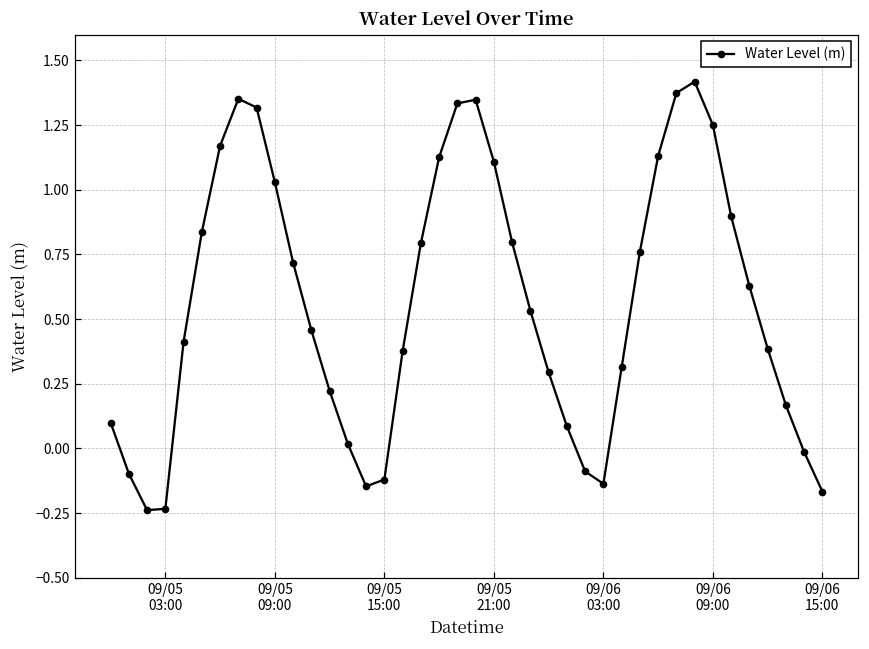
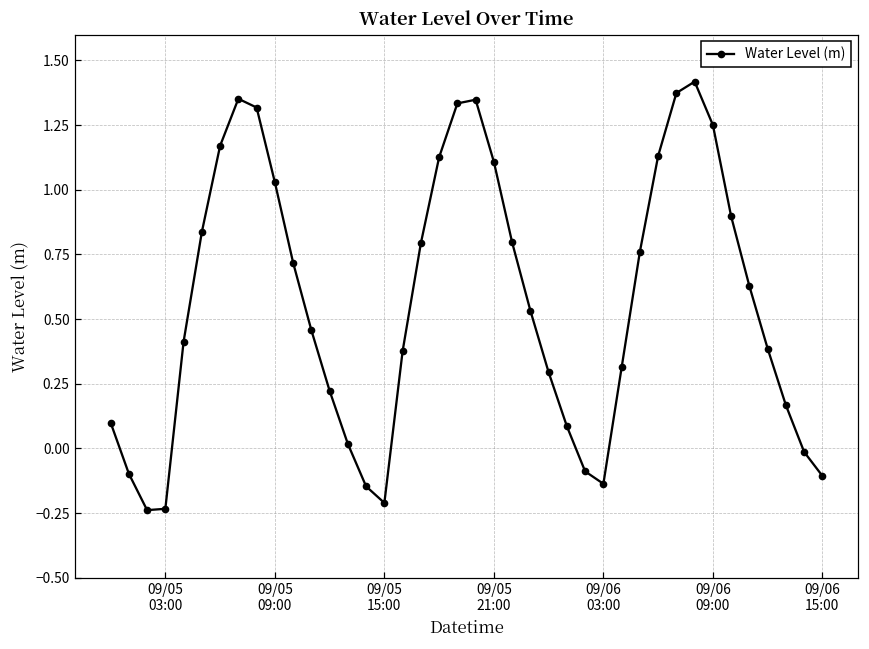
09/05 15:00: -0.12 -> -0.21
09/06 15:00: -0.17 -> -0.11
